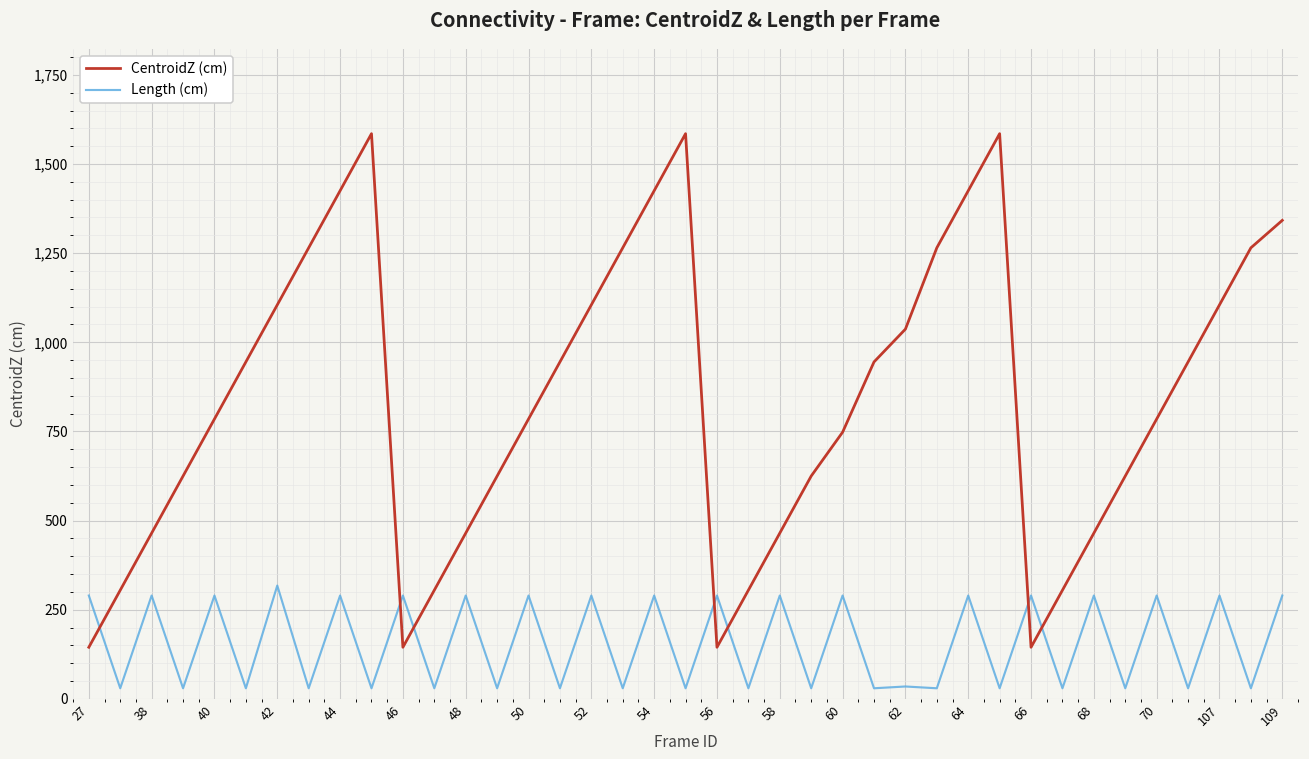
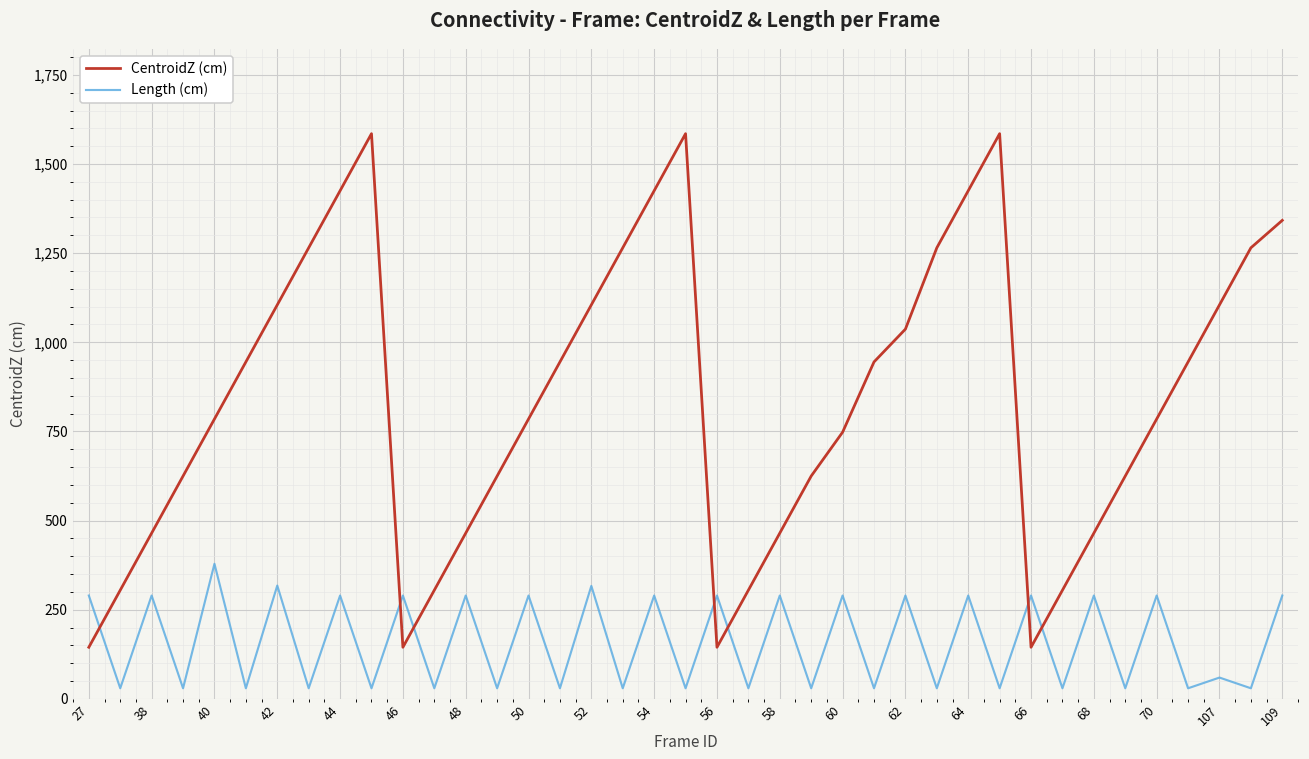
Length (cm), 40: 290 -> 380
Length (cm), 52: 290 -> 320
Length (cm), 62: 40 -> 290
Length (cm), 107: 290 -> 60
